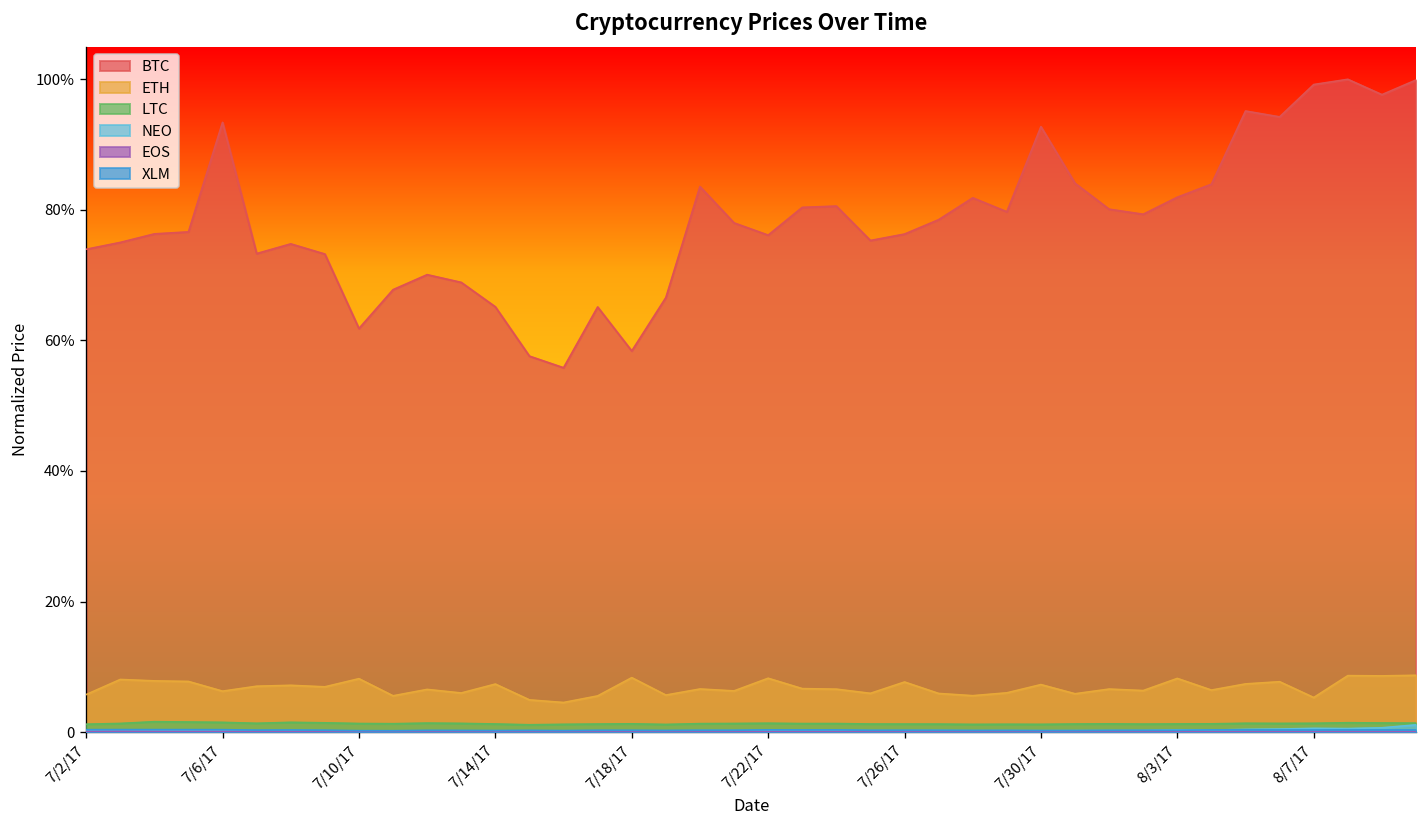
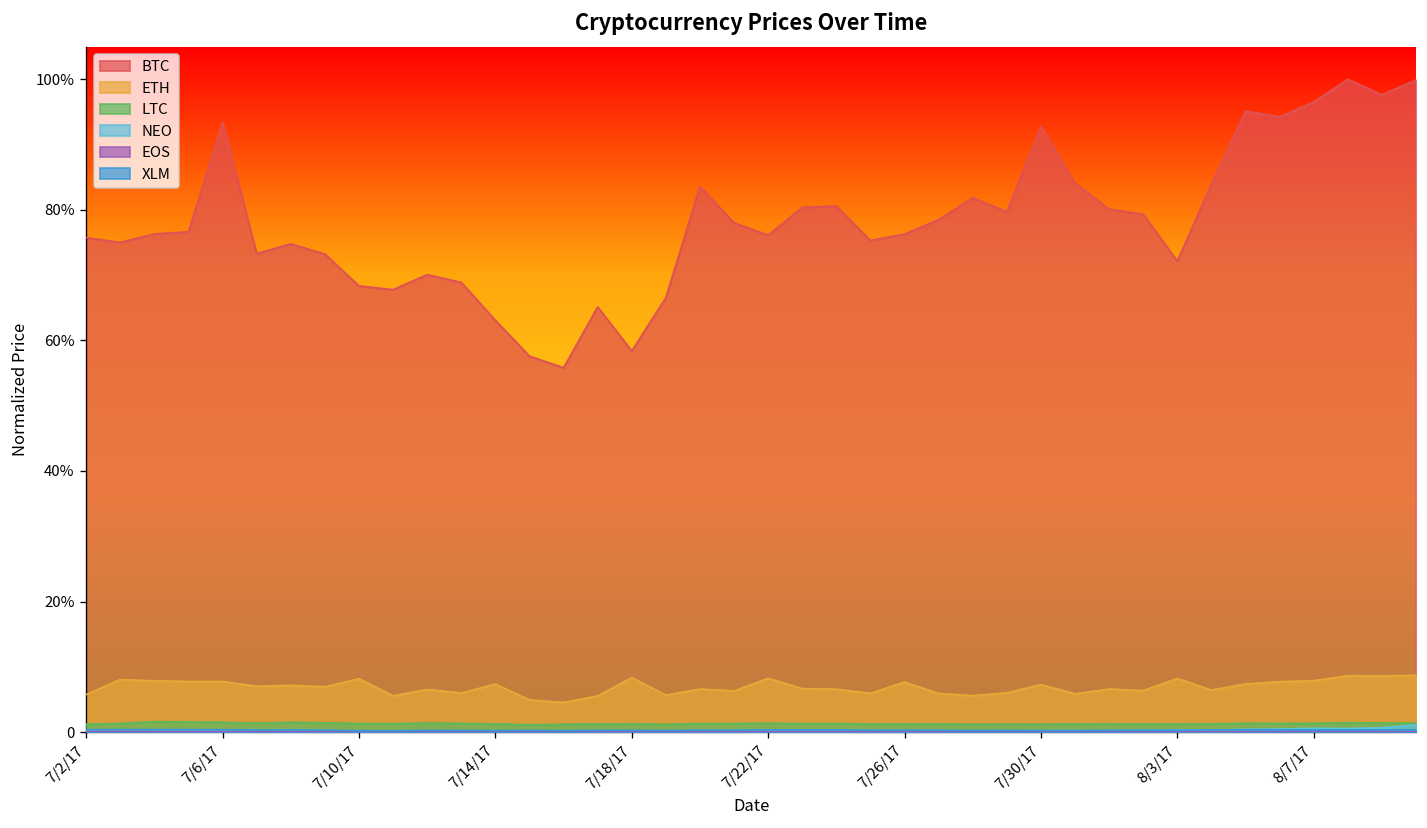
BTC, 7/2/17: 74% -> 76%
ETH, 7/6/17: 6% -> 8%
BTC, 7/10/17: 62% -> 68%
BTC, 7/14/17: 65% -> 63%
BTC, 8/3/17: 82% -> 72%
BTC, 8/7/17: 99% -> 97%
ETH, 8/7/17: 5% -> 8%
